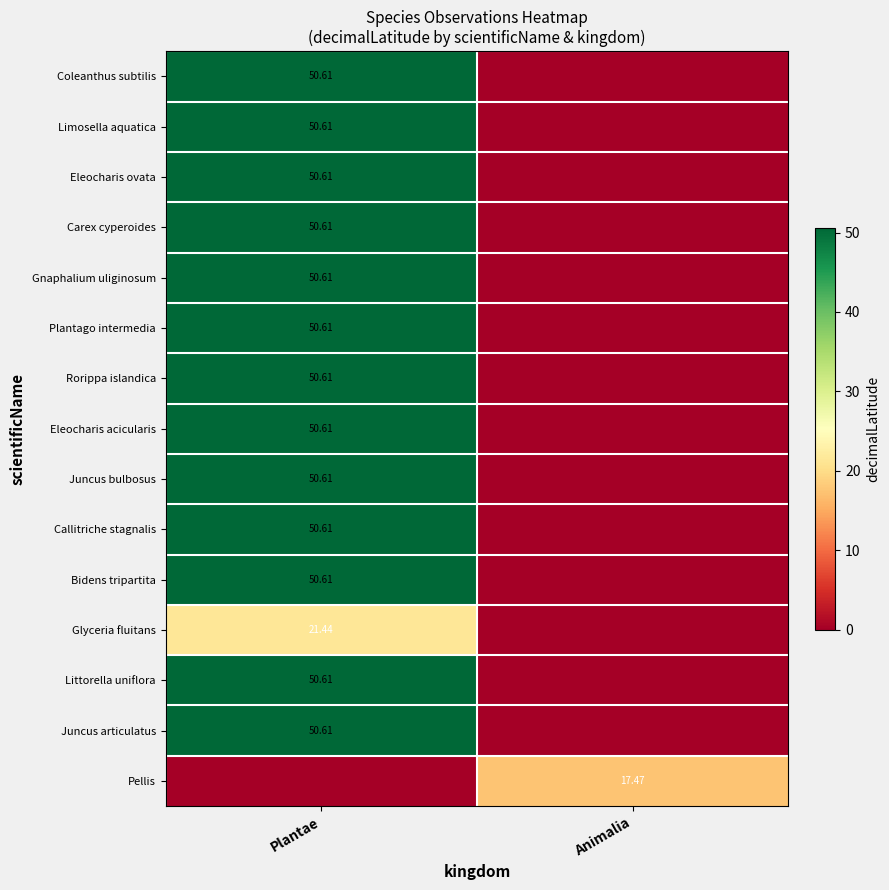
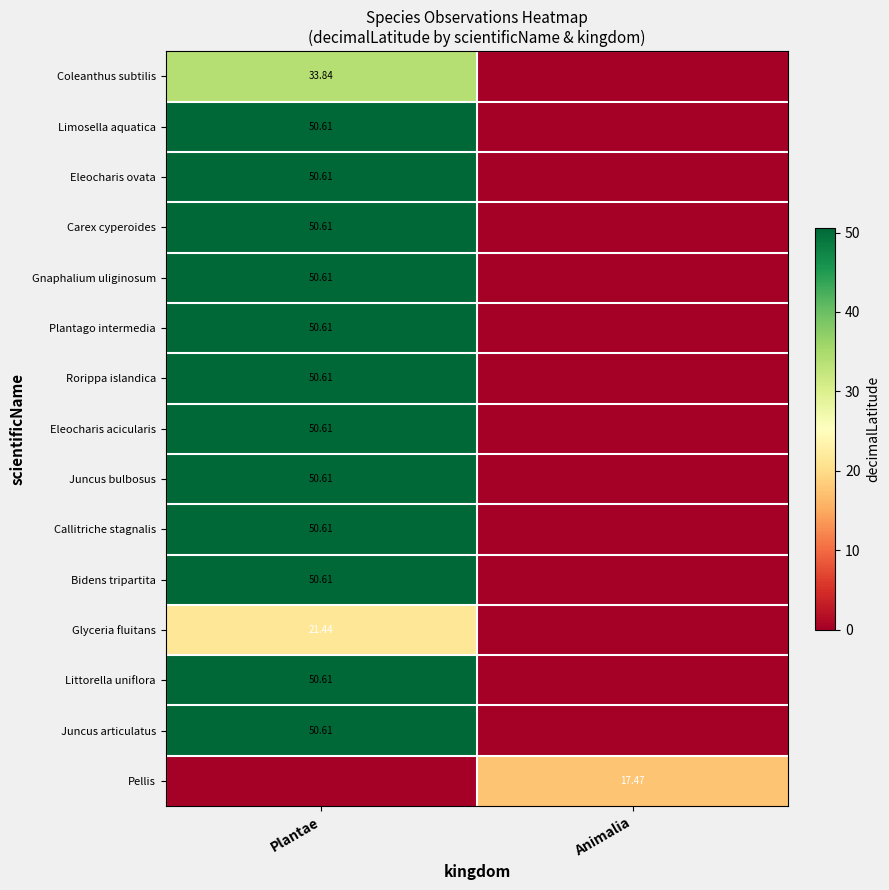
Coleanthus subtilis, Plantae: 50.61 -> 33.84
